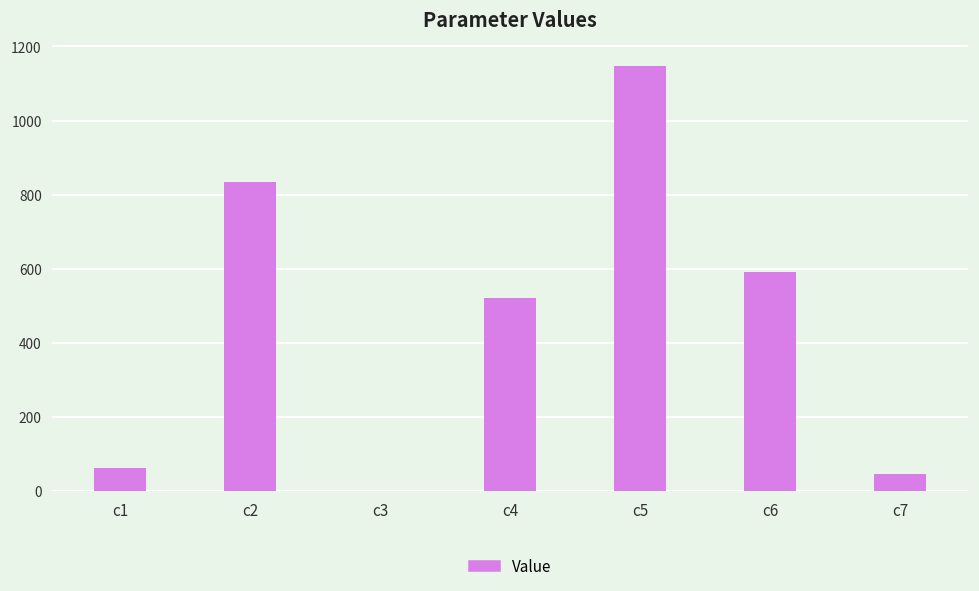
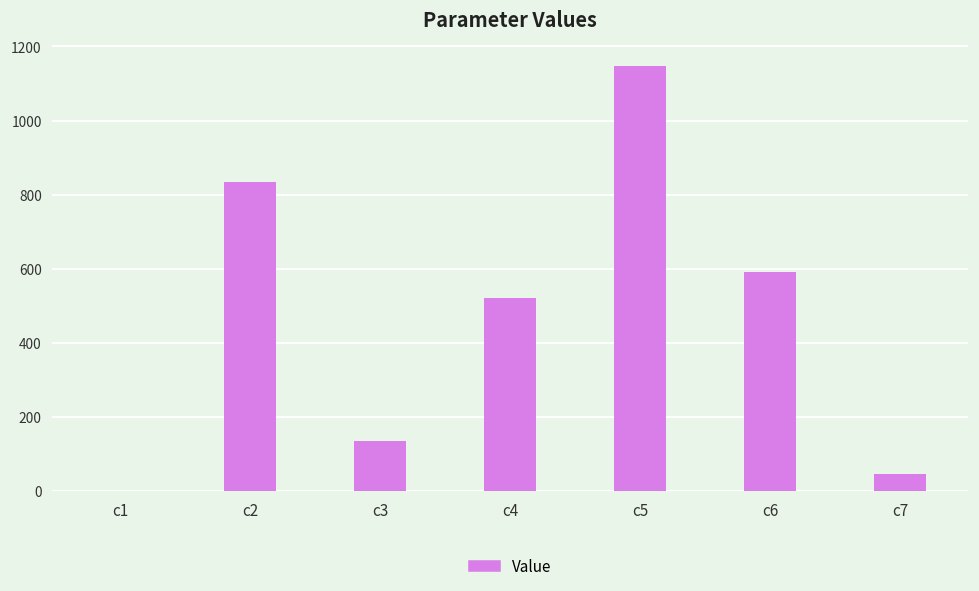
c1: 60 -> 0
c3: 0 -> 140
